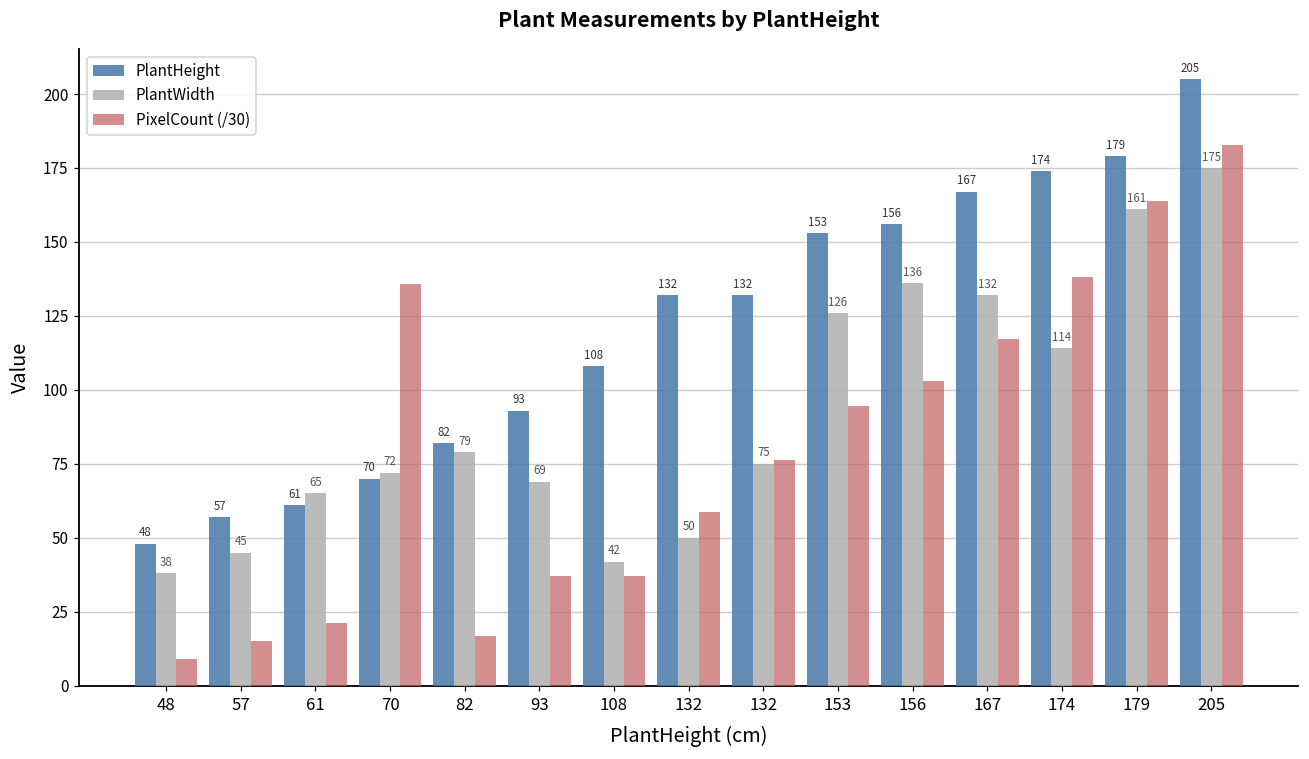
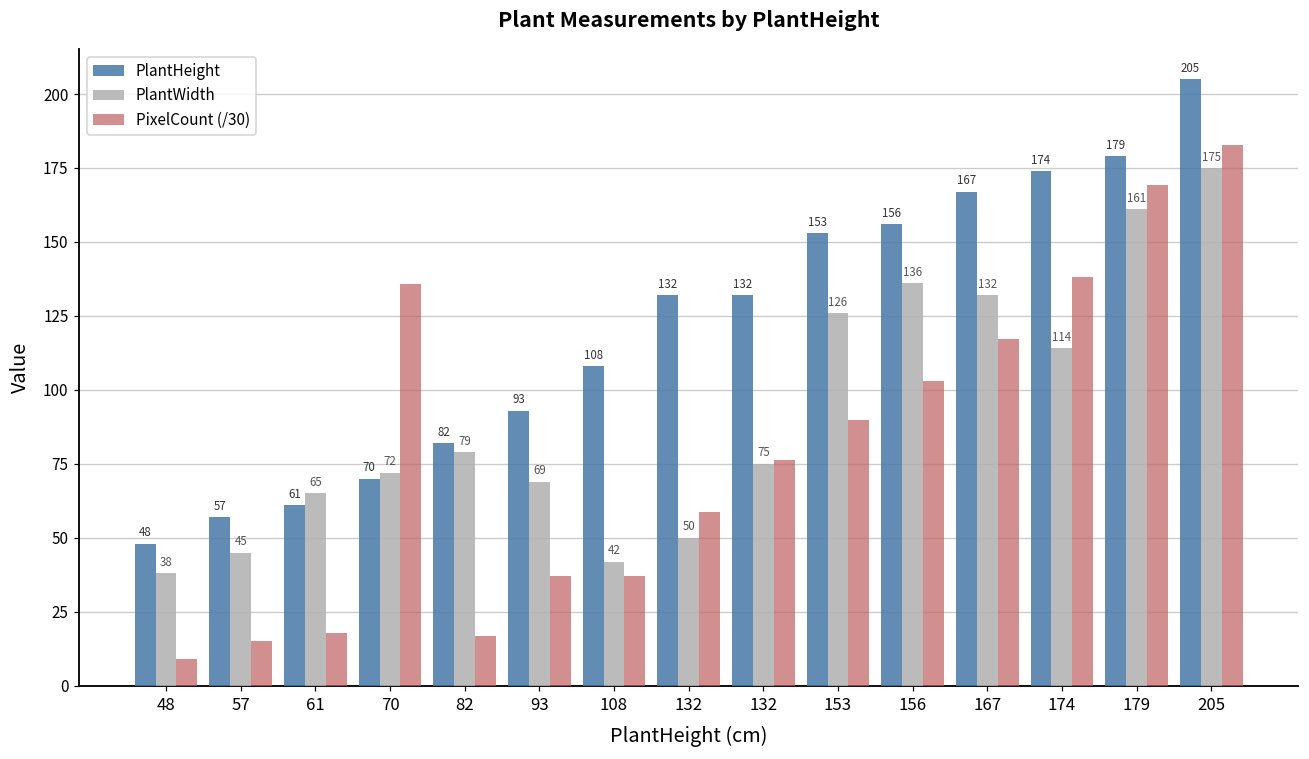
PixelCount (/30), 61: 21 -> 18
PixelCount (/30), 153: 95 -> 90
PixelCount (/30), 179: 164 -> 169
